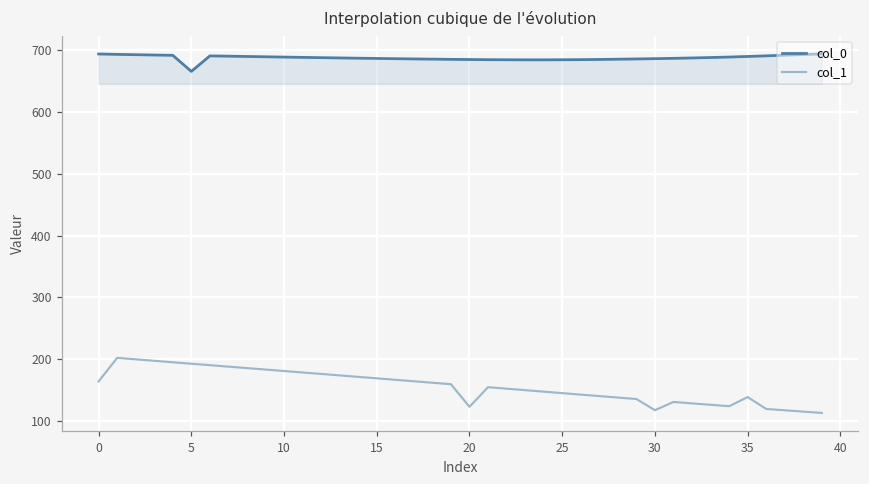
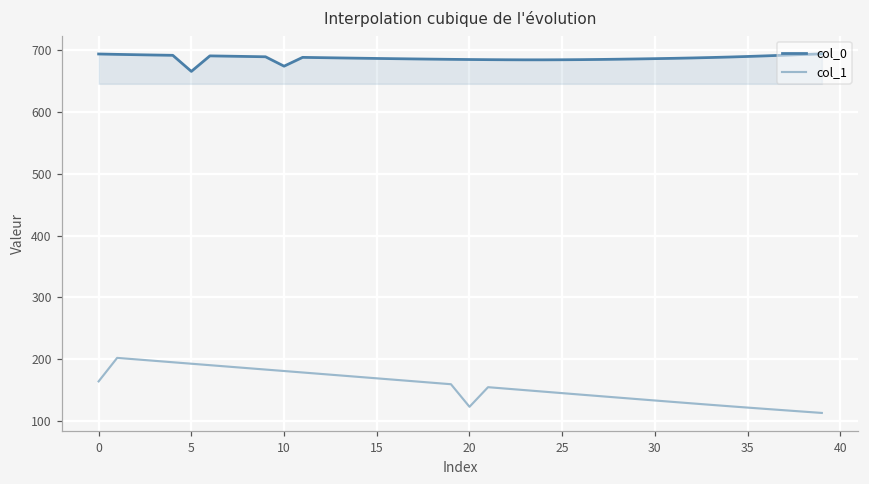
col_0, 10: 690 -> 670
col_1, 30: 120 -> 130
col_1, 35: 140 -> 120
